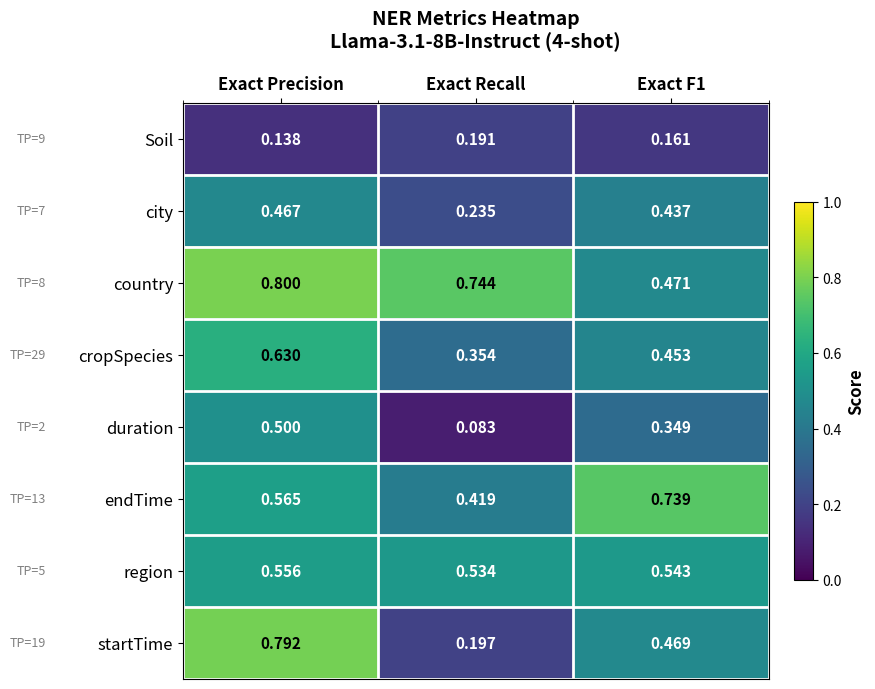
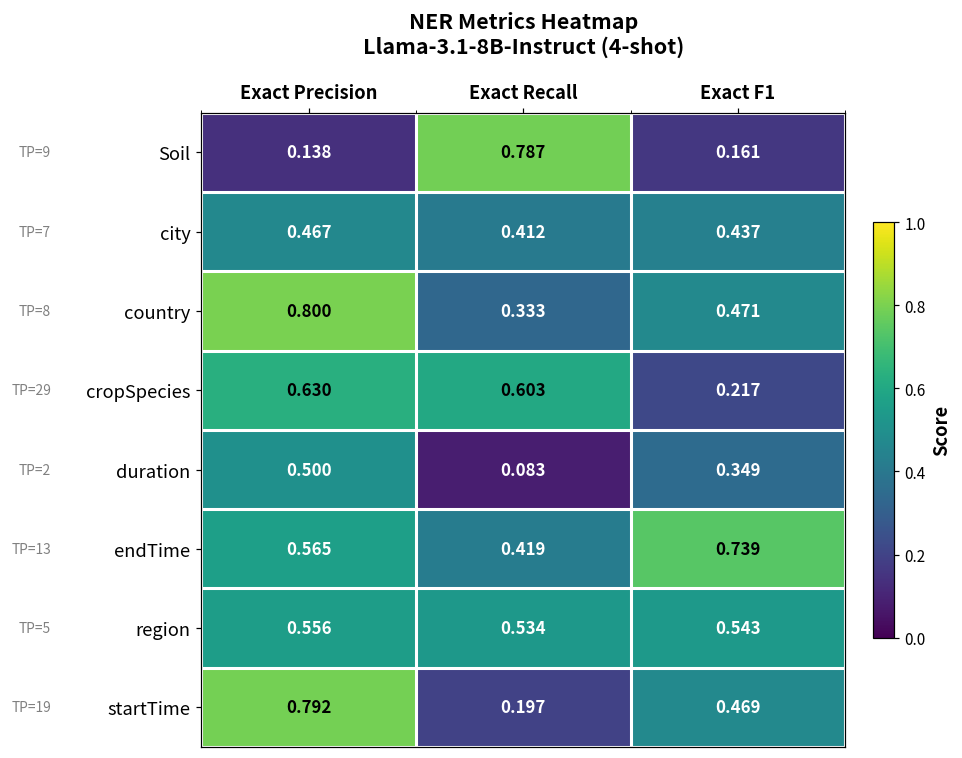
Soil, Exact Recall: 0.191 -> 0.787
city, Exact Recall: 0.235 -> 0.412
country, Exact Recall: 0.744 -> 0.333
cropSpecies, Exact Recall: 0.354 -> 0.603
cropSpecies, Exact F1: 0.453 -> 0.217
